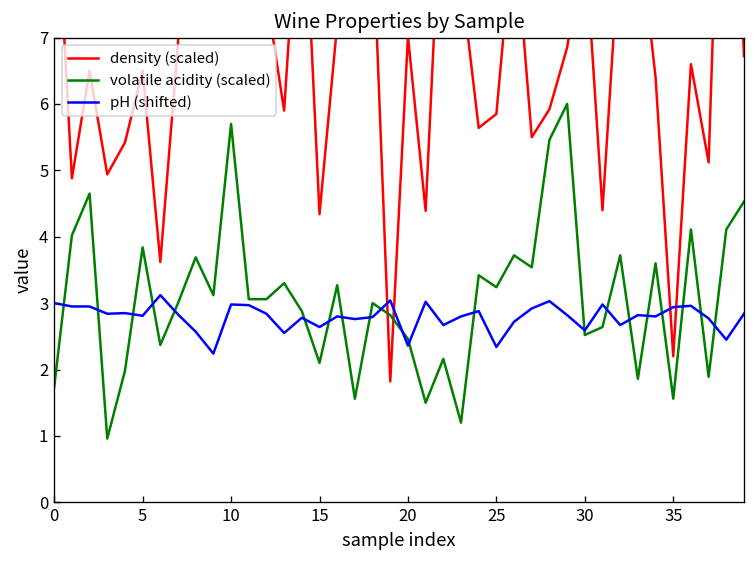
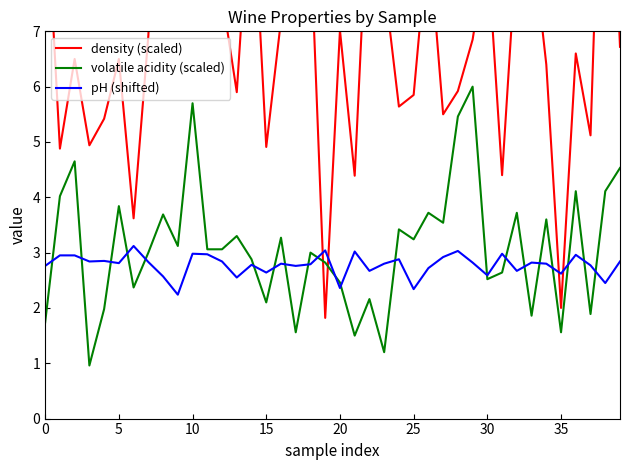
pH (shifted), 0: 3.0 -> 2.8
density (scaled), 15: 4.3 -> 4.9
density (scaled), 35: 2.2 -> 2.0
pH (shifted), 35: 2.9 -> 2.6
